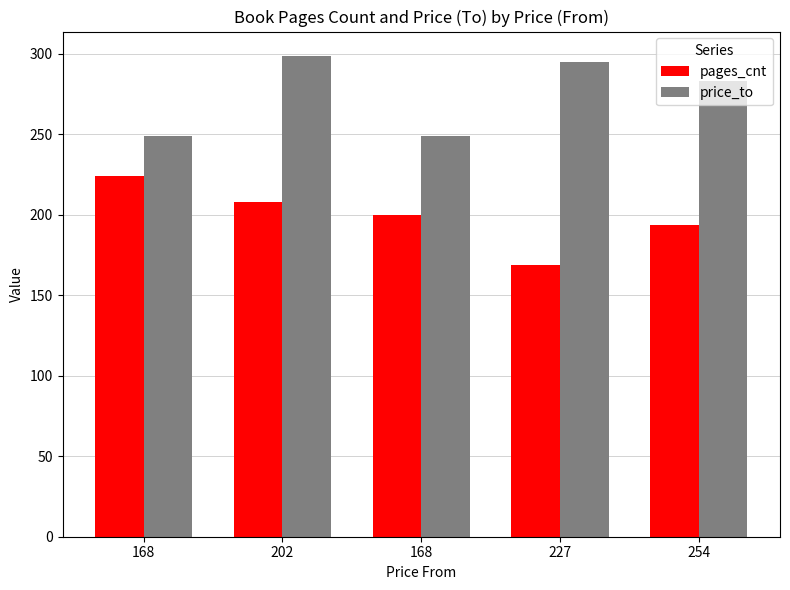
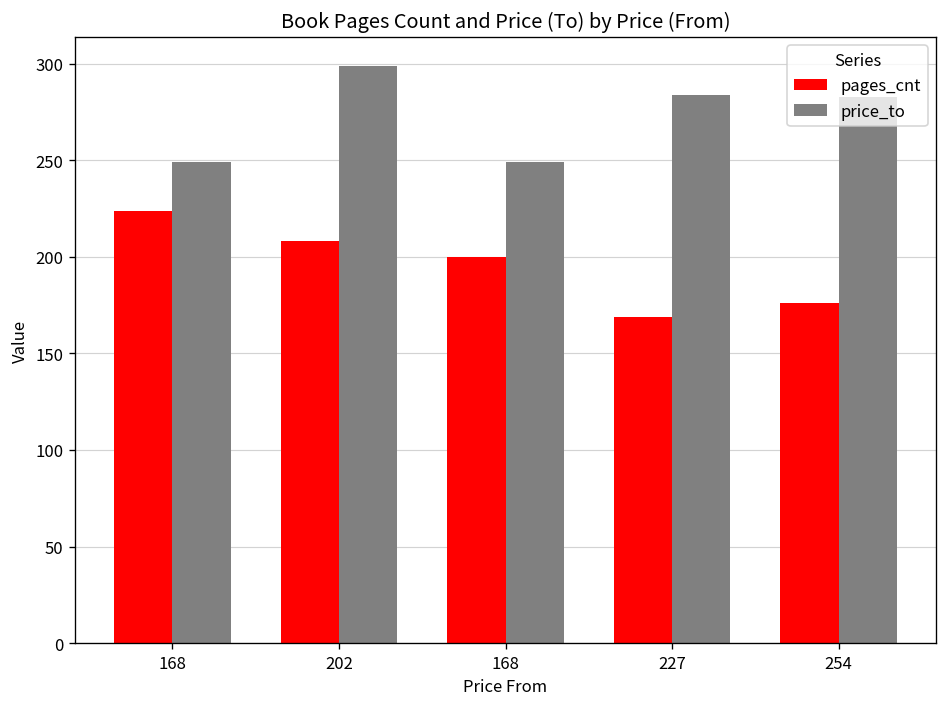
price_to, 227: 295 -> 284
pages_cnt, 254: 194 -> 176
